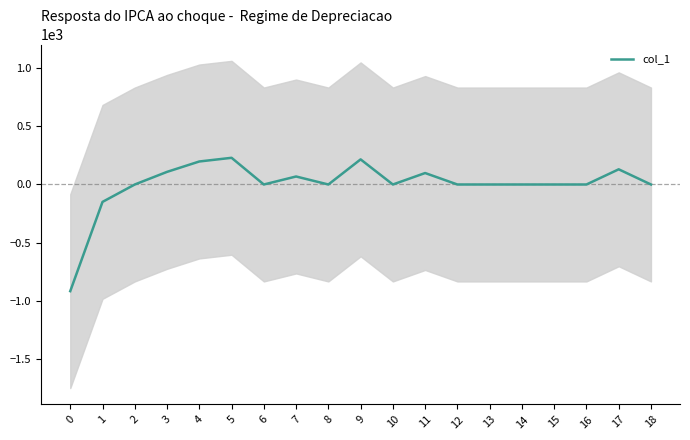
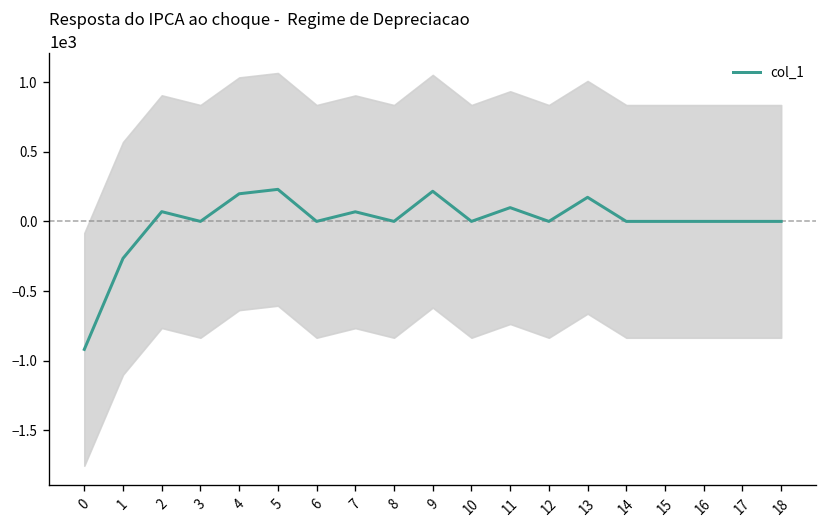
col_1, 1: -150 -> -270
col_1, 2: 0 -> 70
col_1, 3: 110 -> 0
col_1, 13: 0 -> 170
col_1, 17: 130 -> 0
